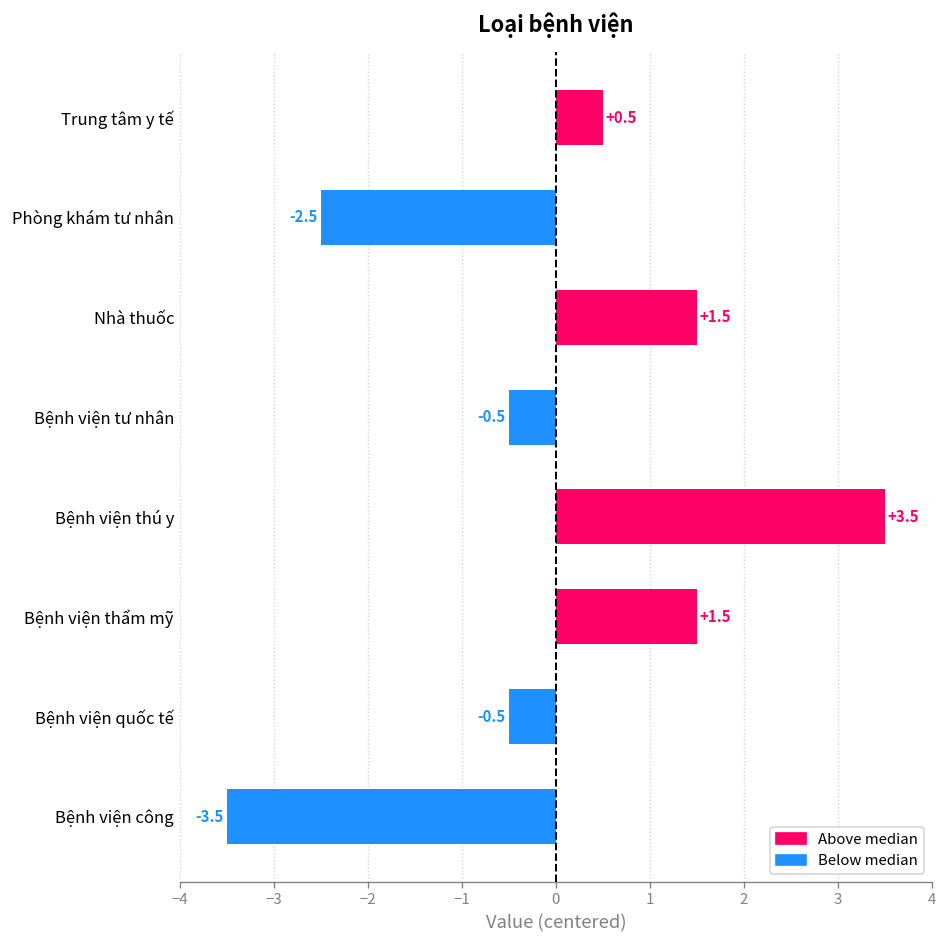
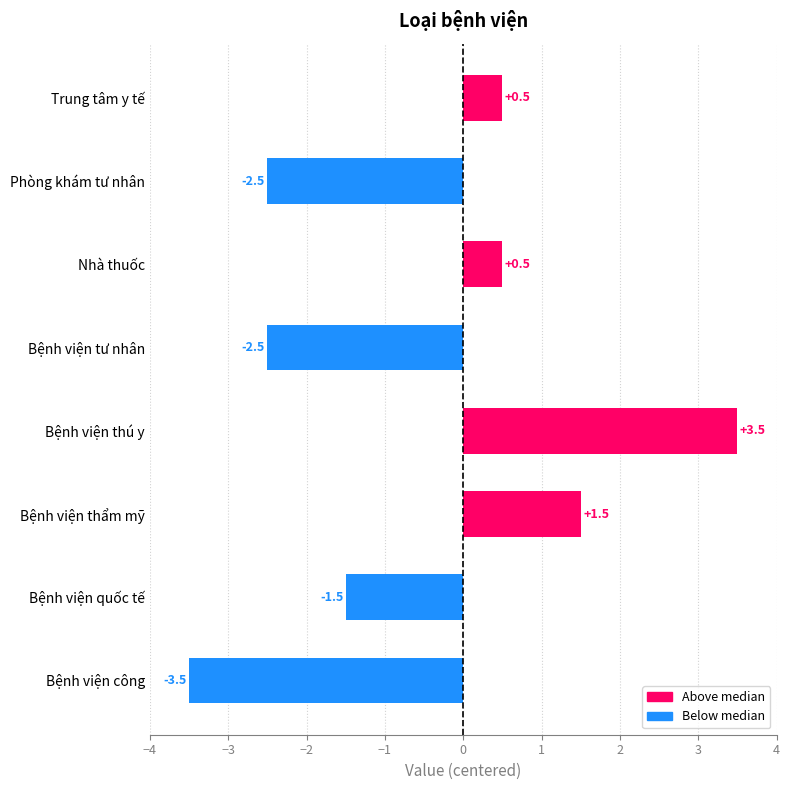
Nhà thuốc: +1.5 -> +0.5
Bệnh viện tư nhân: -0.5 -> -2.5
Bệnh viện quốc tế: -0.5 -> -1.5
